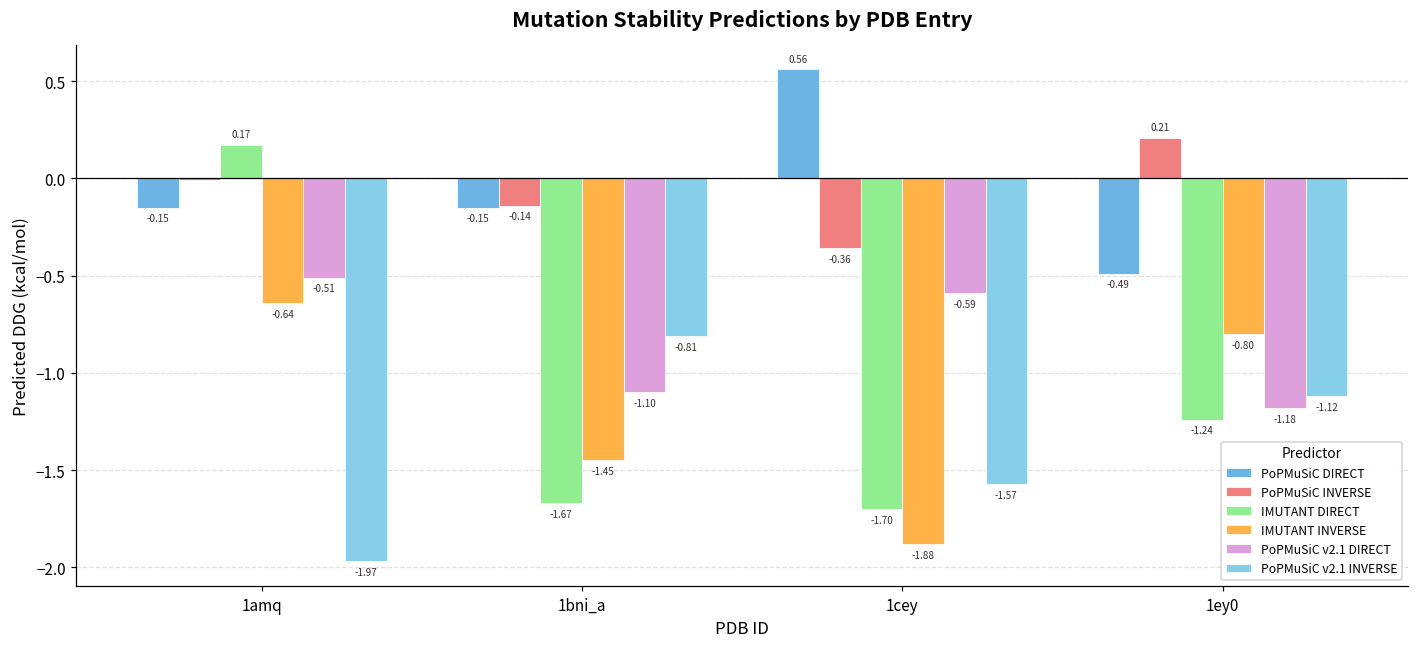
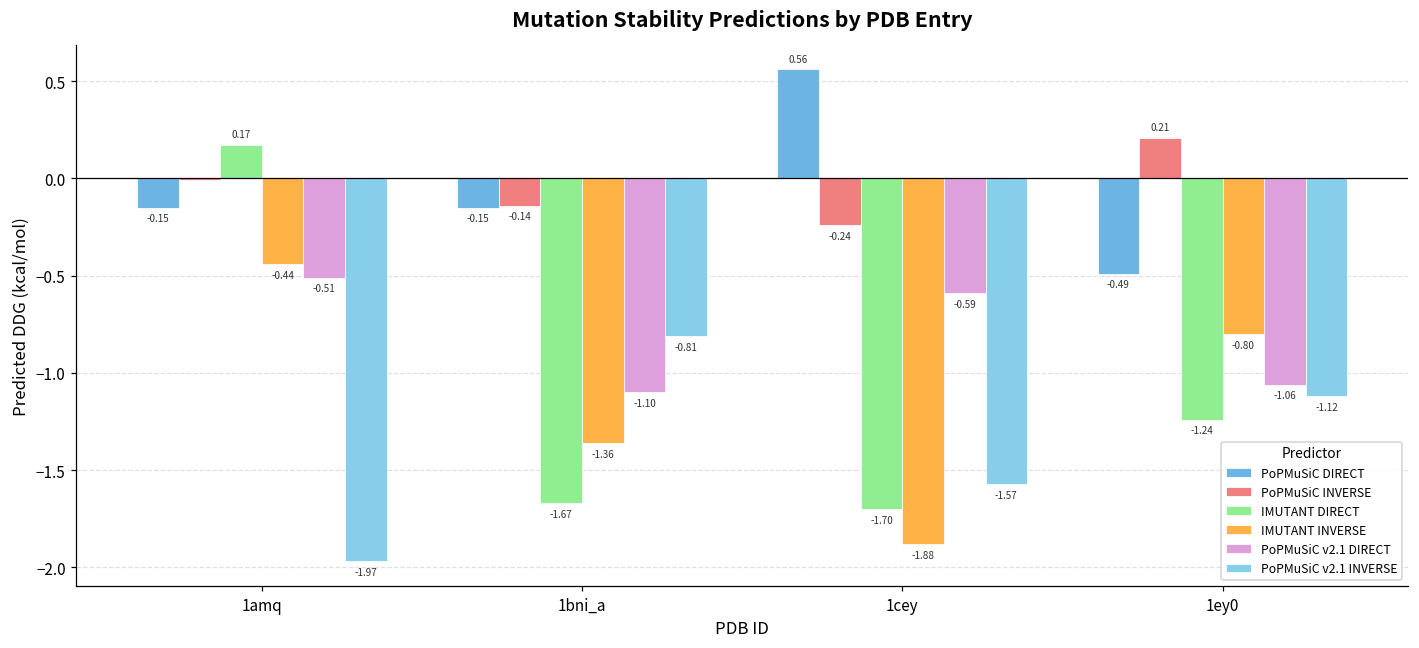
IMUTANT INVERSE, 1amq: -0.64 -> -0.44
IMUTANT INVERSE, 1bni_a: -1.45 -> -1.36
PoPMuSiC INVERSE, 1cey: -0.36 -> -0.24
PoPMuSiC v2.1 DIRECT, 1ey0: -1.18 -> -1.06
